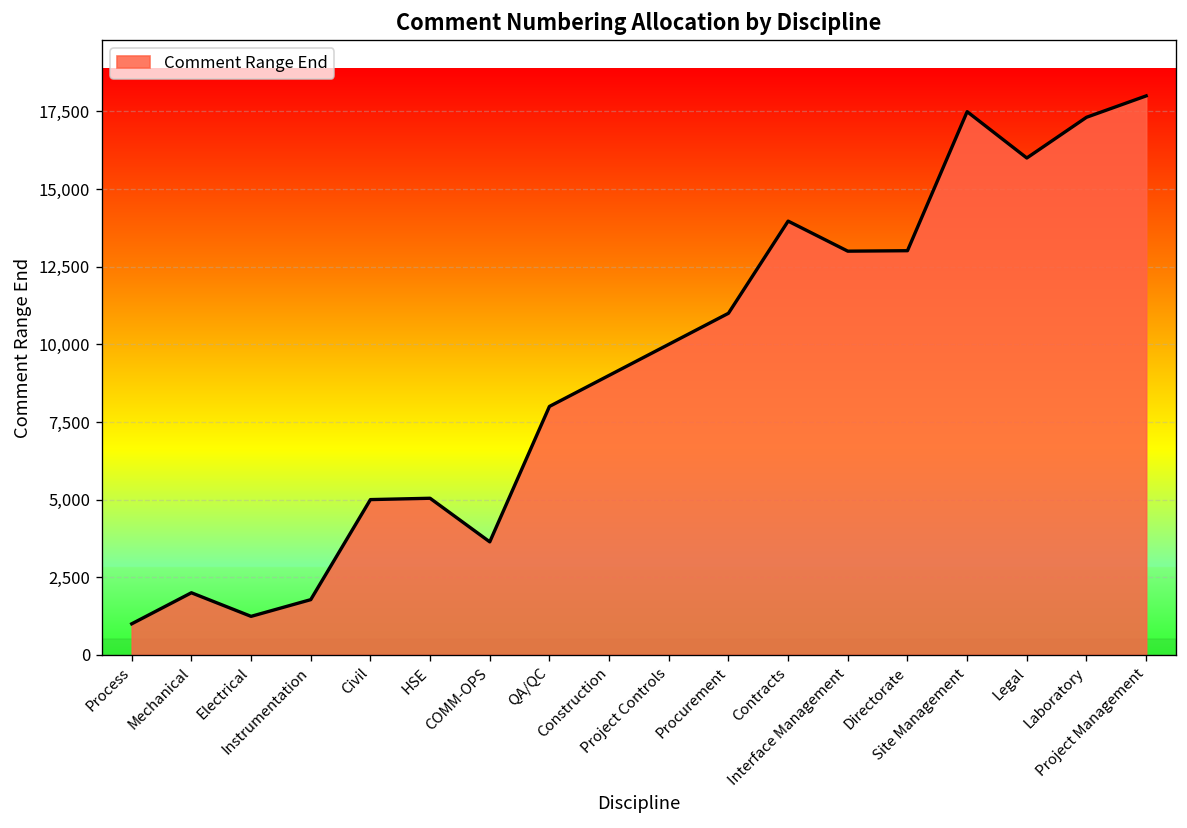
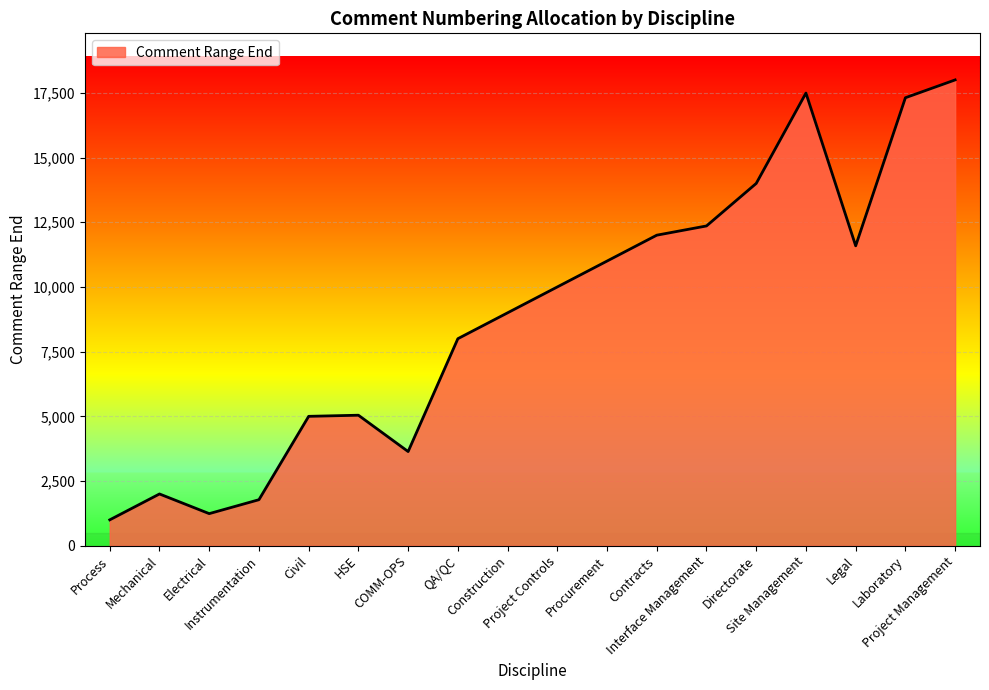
Contracts: 14,000 -> 12,000
Interface Management: 13,000 -> 12,400
Directorate: 13,000 -> 14,000
Legal: 16,000 -> 11,600
